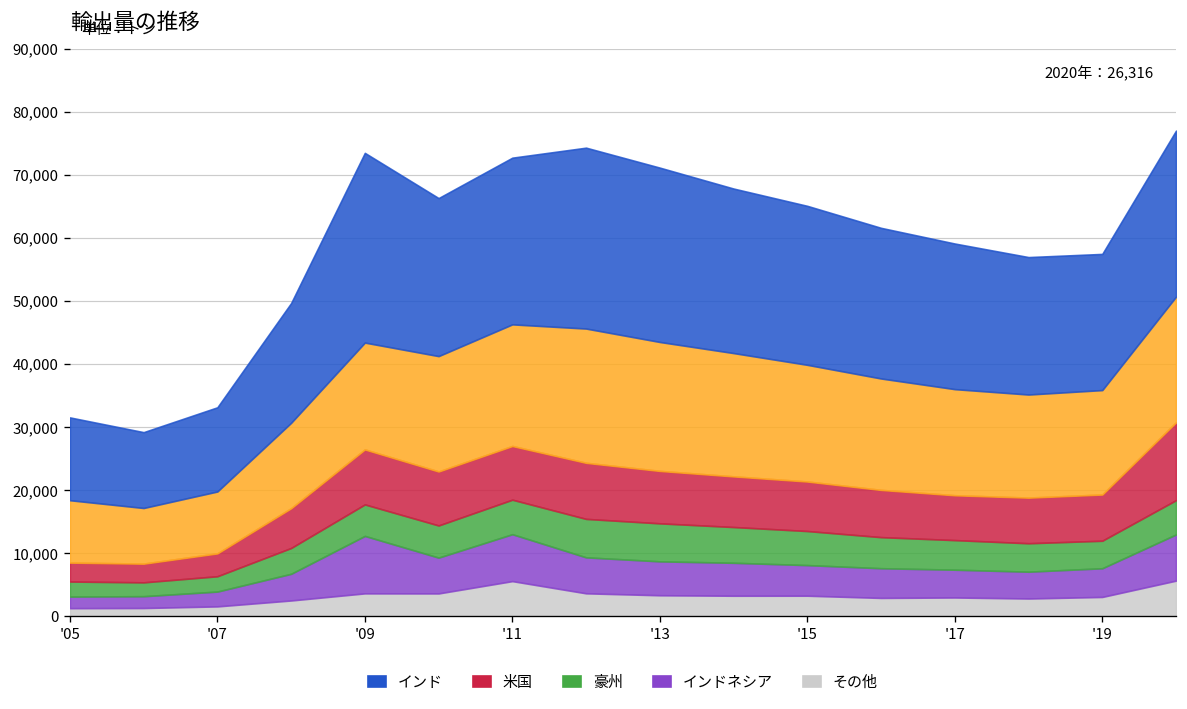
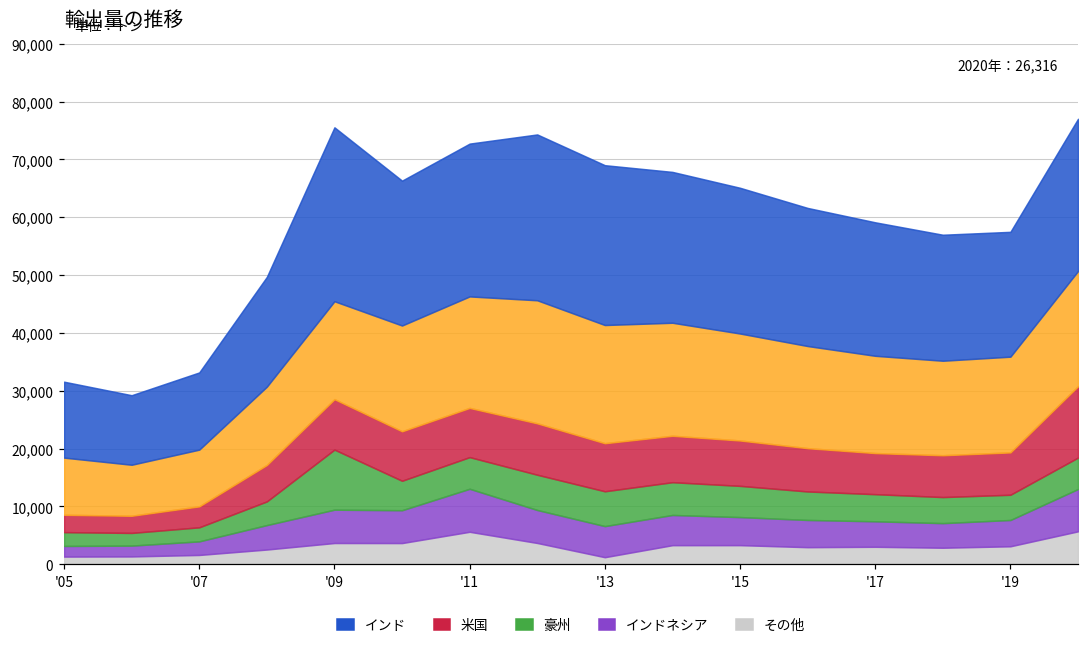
インドネシア, '09: 9,000 -> 6,000
豪州, '09: 5,000 -> 10,000
その他, '13: 3,000 -> 1,000
